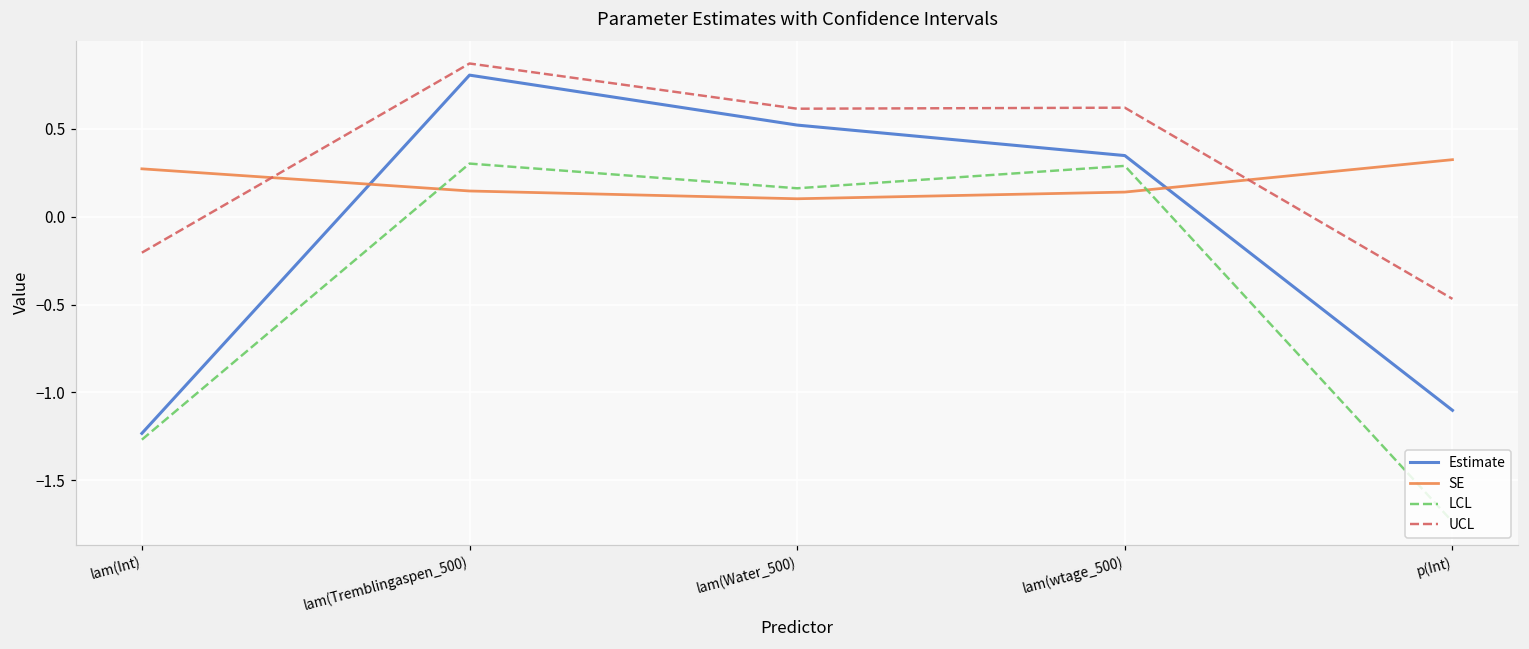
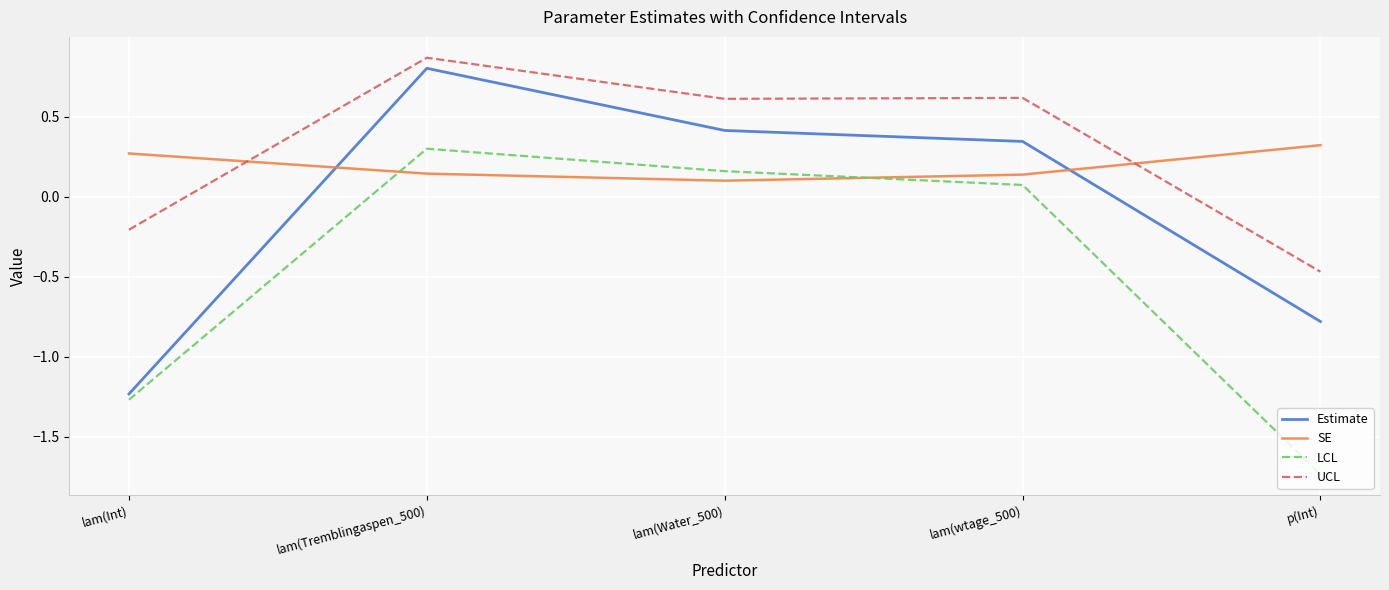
Estimate, lam(Water_500): 0.52 -> 0.41
LCL, lam(wtage_500): 0.29 -> 0.07
Estimate, p(Int): -1.10 -> -0.78
